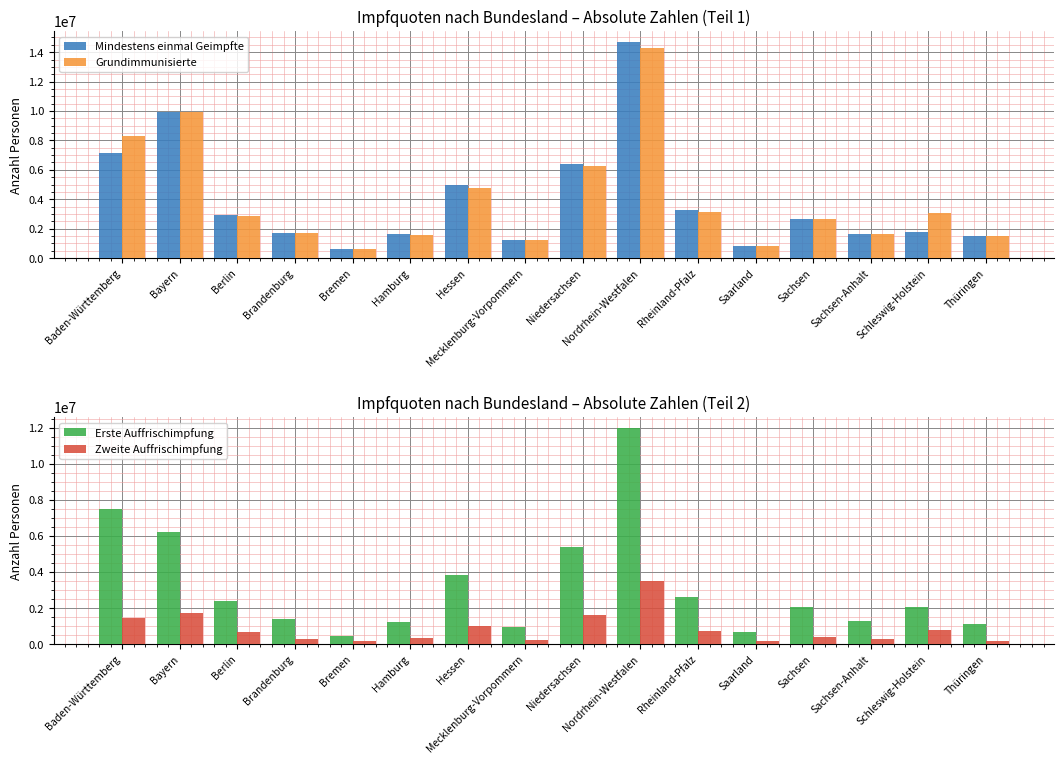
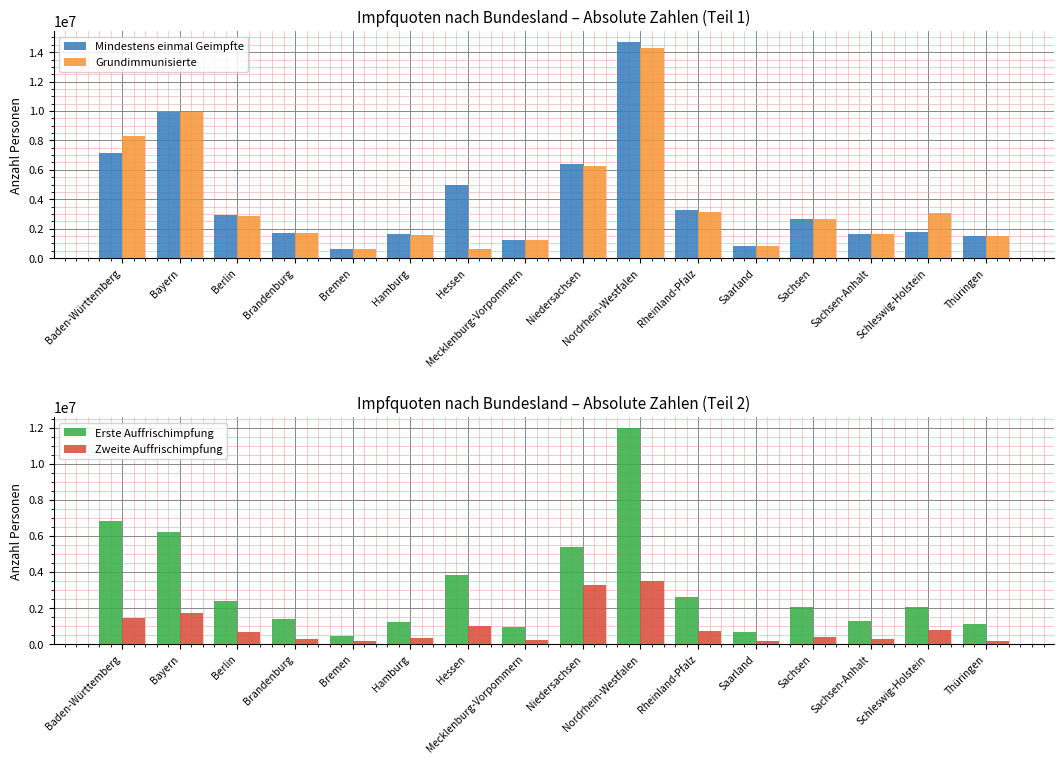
Impfquoten nach Bundesland – Absolute Zahlen (Teil 1), Grundimmunisierte, Hessen: 4800000 -> 600000
Impfquoten nach Bundesland – Absolute Zahlen (Teil 2), Erste Auffrischimpfung, Baden-Württemberg: 7500000 -> 6800000
Impfquoten nach Bundesland – Absolute Zahlen (Teil 2), Zweite Auffrischimpfung, Niedersachsen: 1600000 -> 3300000
